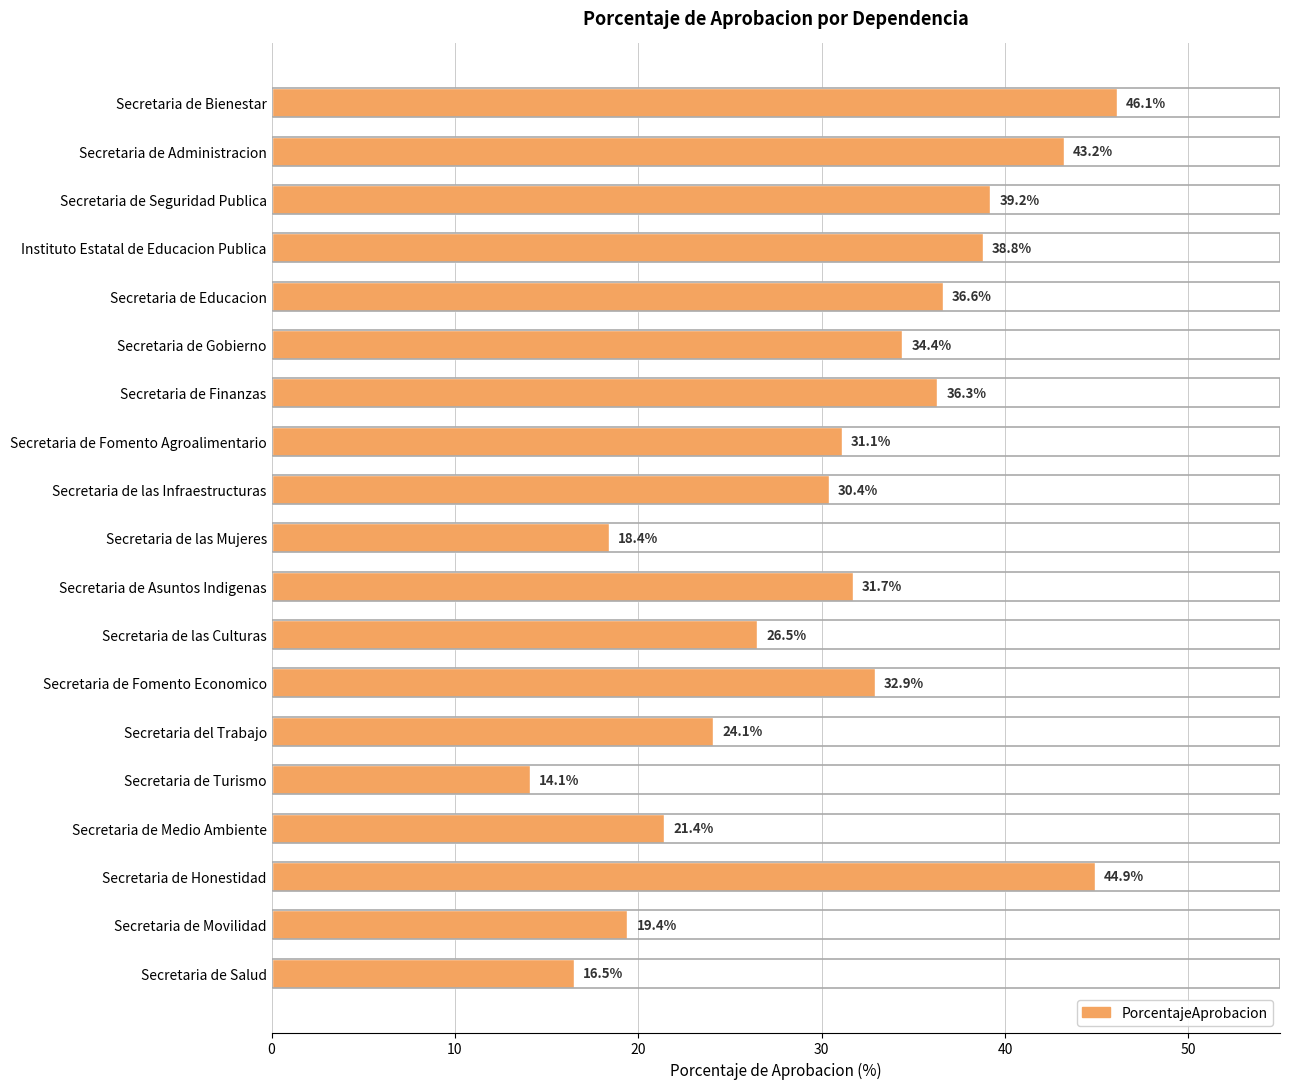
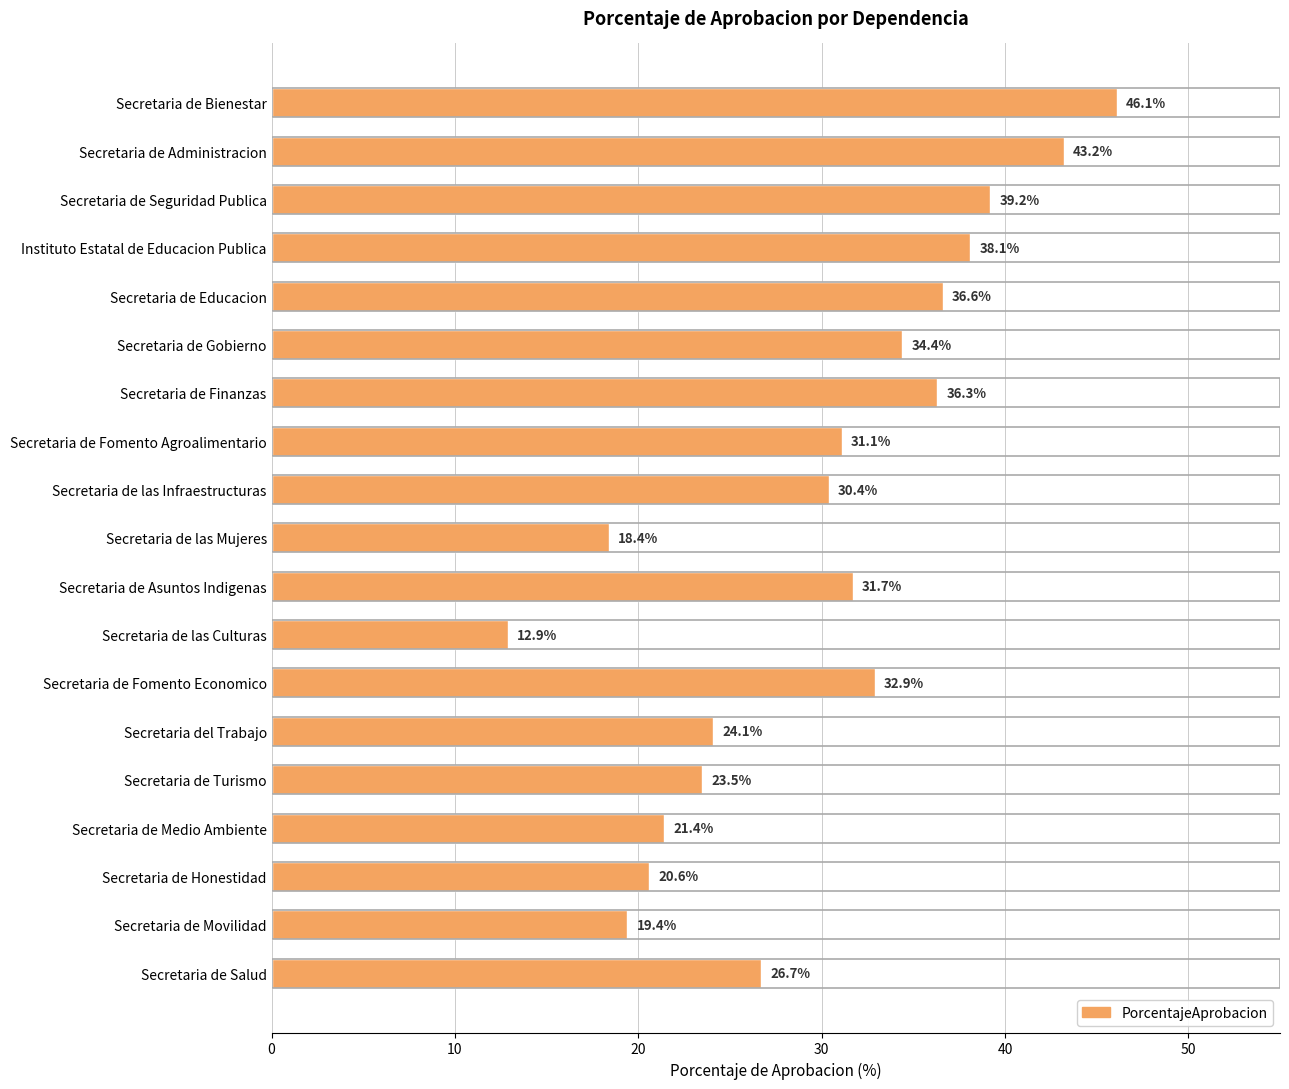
Instituto Estatal de Educacion Publica: 38.8% -> 38.1%
Secretaria de las Culturas: 26.5% -> 12.9%
Secretaria de Turismo: 14.1% -> 23.5%
Secretaria de Honestidad: 44.9% -> 20.6%
Secretaria de Salud: 16.5% -> 26.7%
